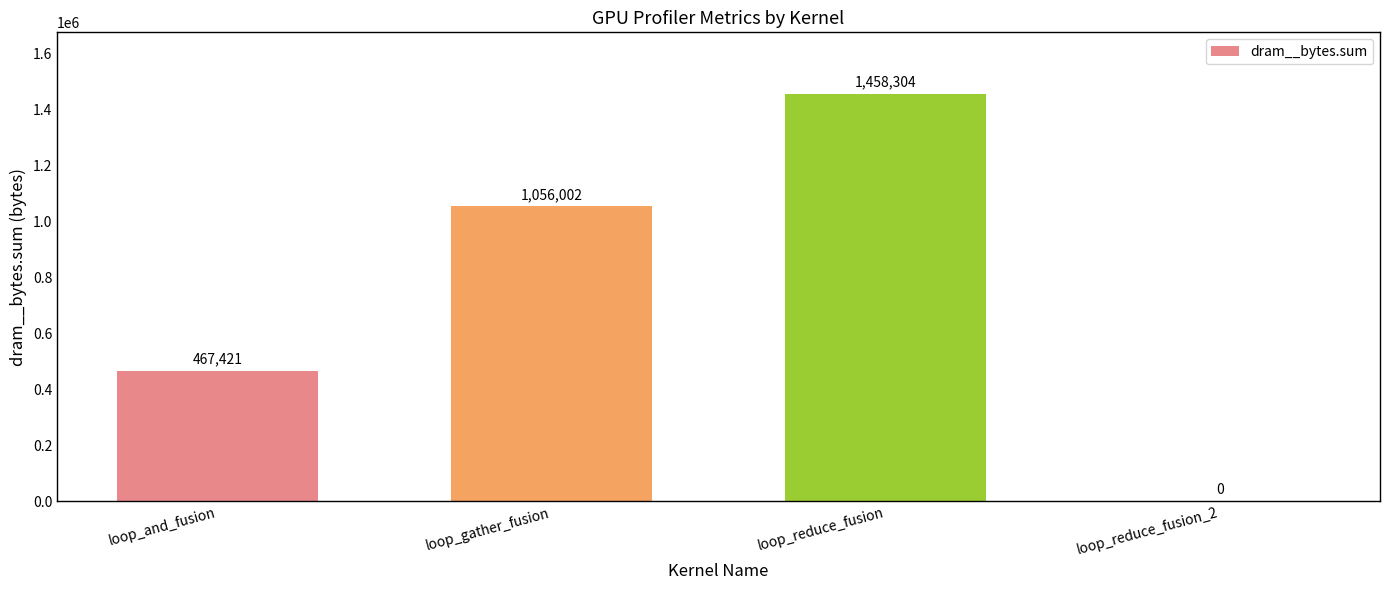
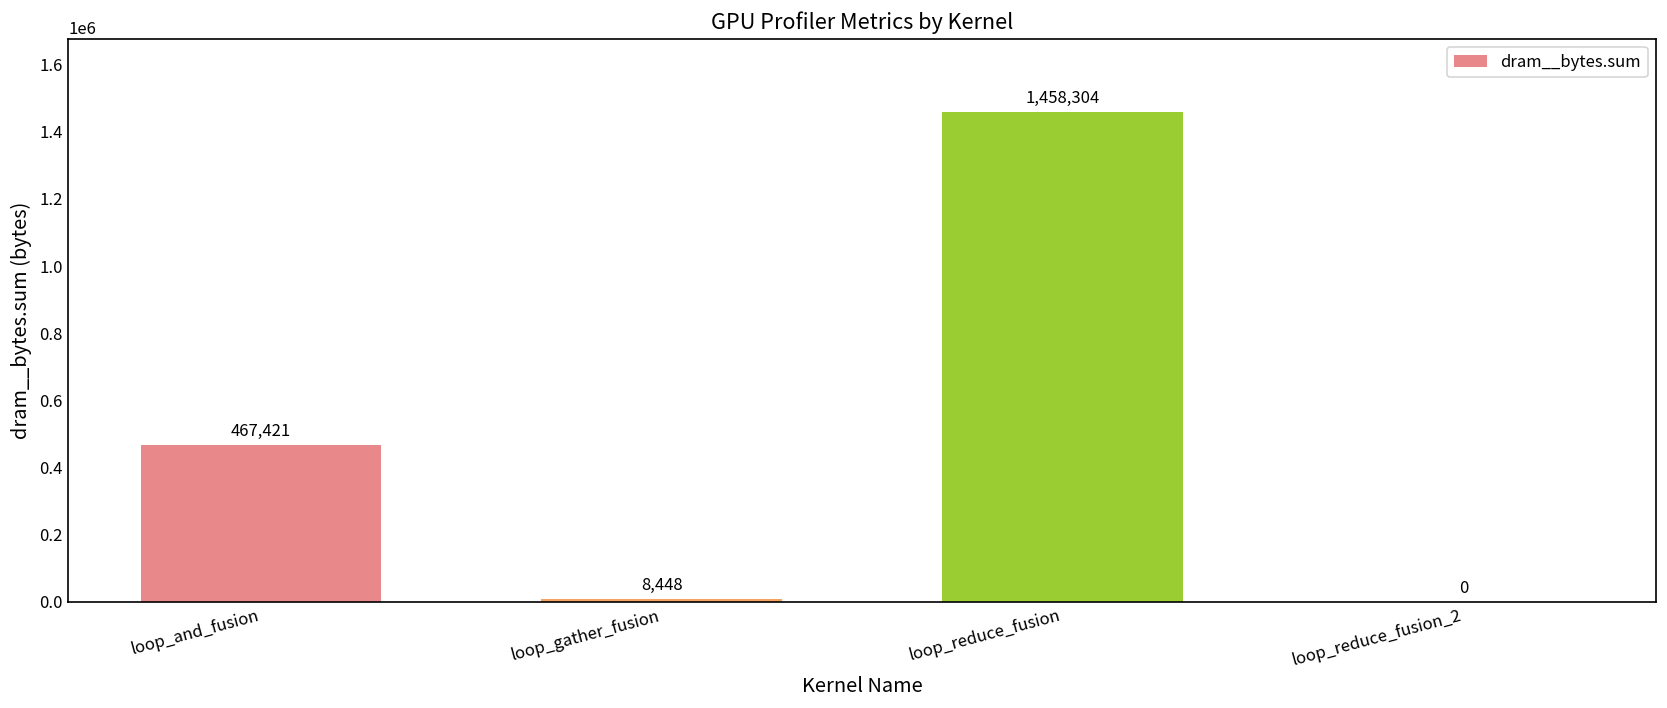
loop_gather_fusion: 1,056,002 -> 8,448
